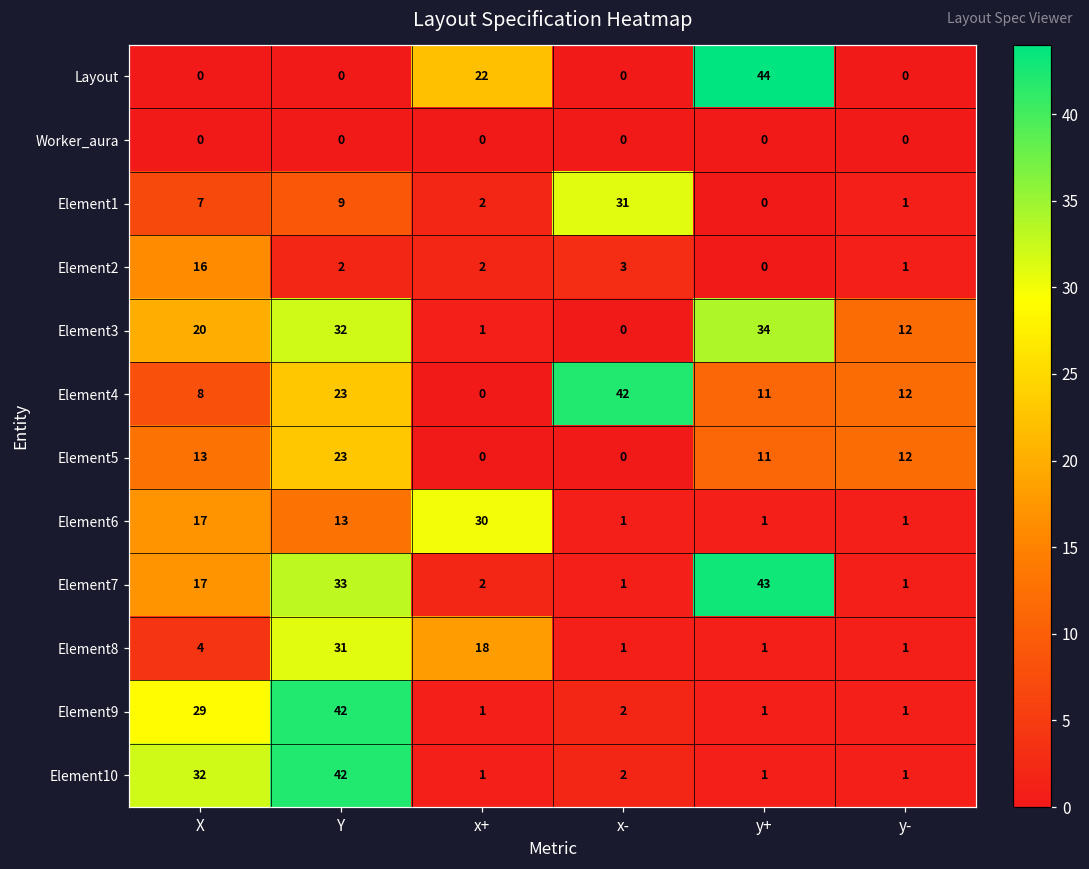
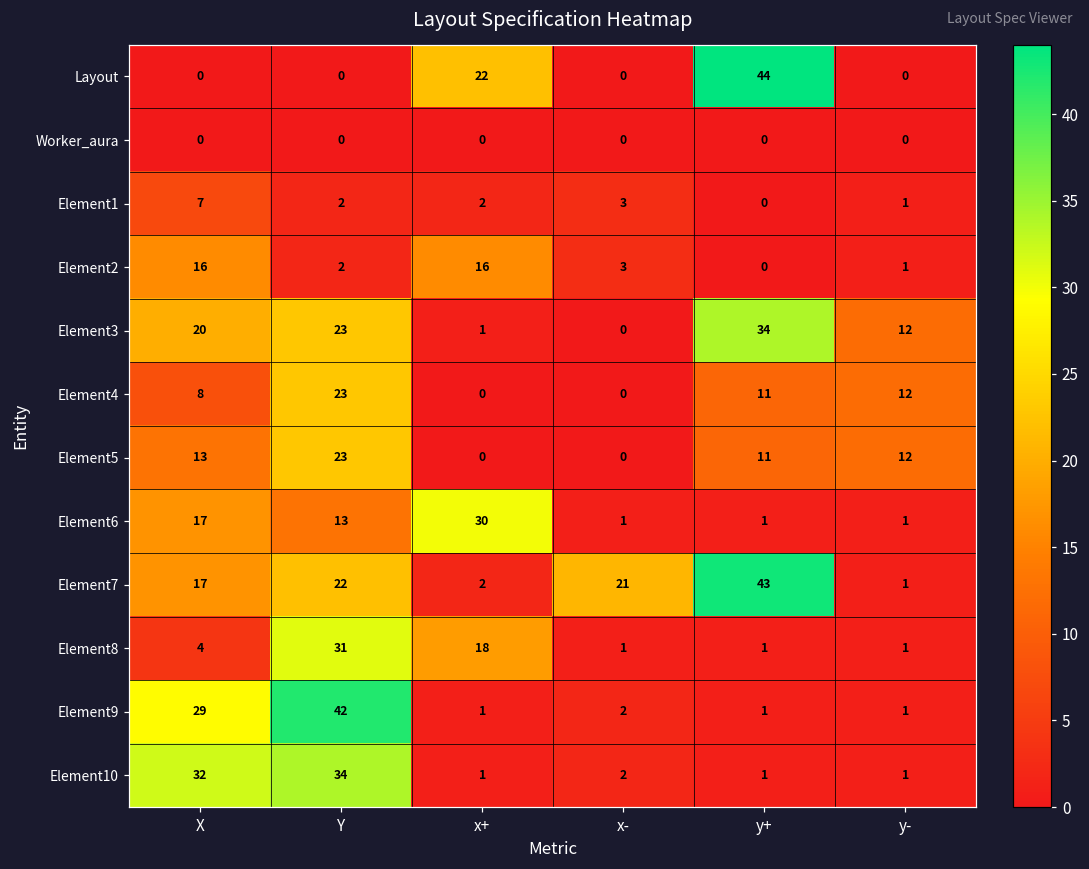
Element1, Y: 9 -> 2
Element1, x-: 31 -> 3
Element2, x+: 2 -> 16
Element3, Y: 32 -> 23
Element4, x-: 42 -> 0
Element7, Y: 33 -> 22
Element7, x-: 1 -> 21
Element10, Y: 42 -> 34
